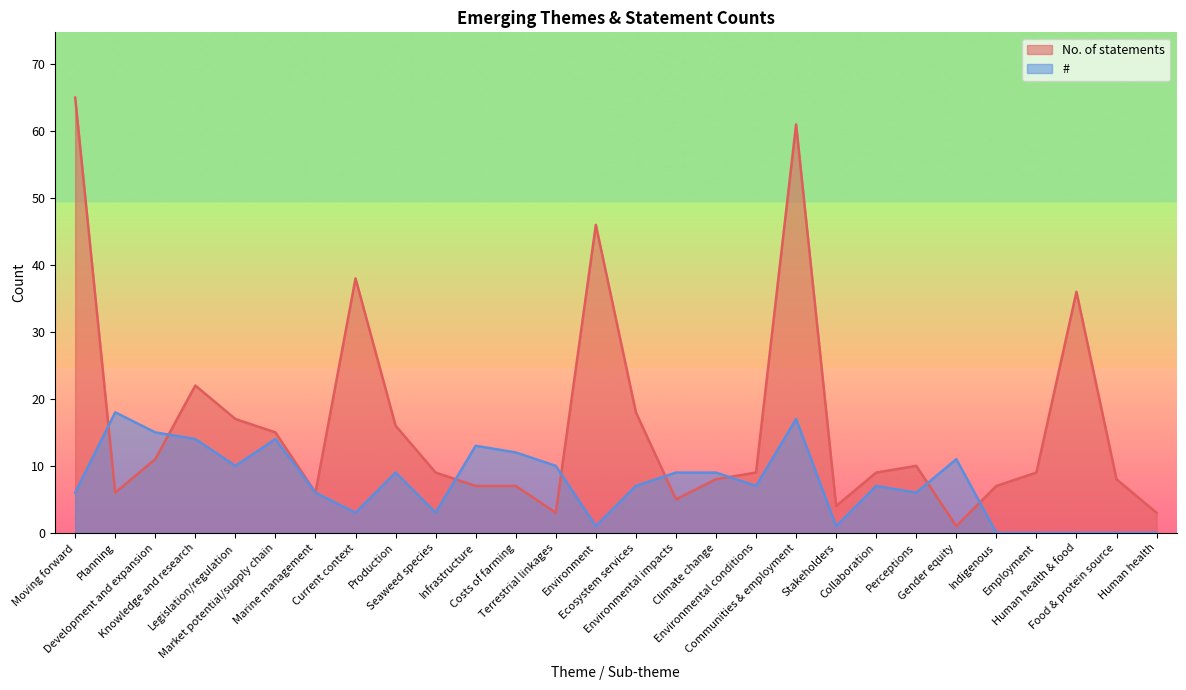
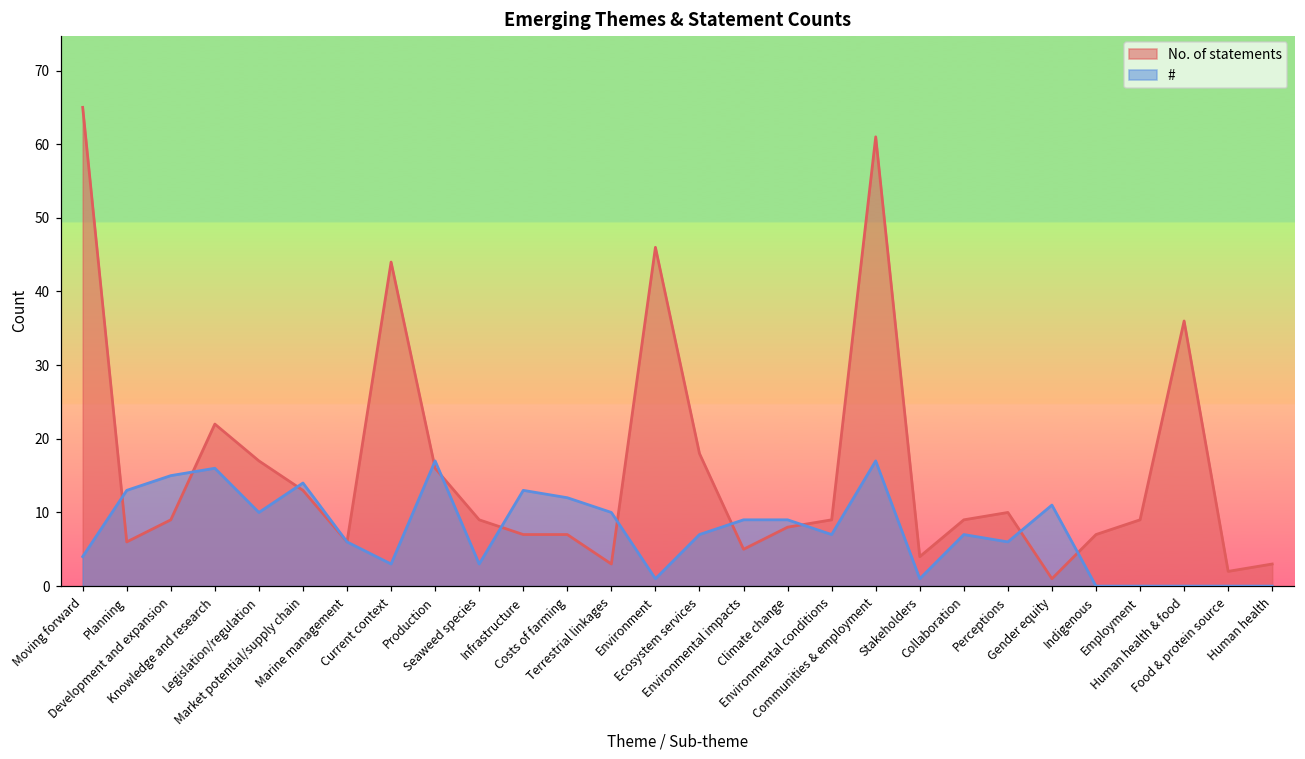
#, Moving forward: 6 -> 4
#, Planning: 18 -> 13
No. of statements, Development and expansion: 11 -> 9
#, Knowledge and research: 14 -> 16
No. of statements, Market potential/supply chain: 15 -> 13
No. of statements, Current context: 38 -> 44
#, Production: 9 -> 17
No. of statements, Food & protein source: 8 -> 2
